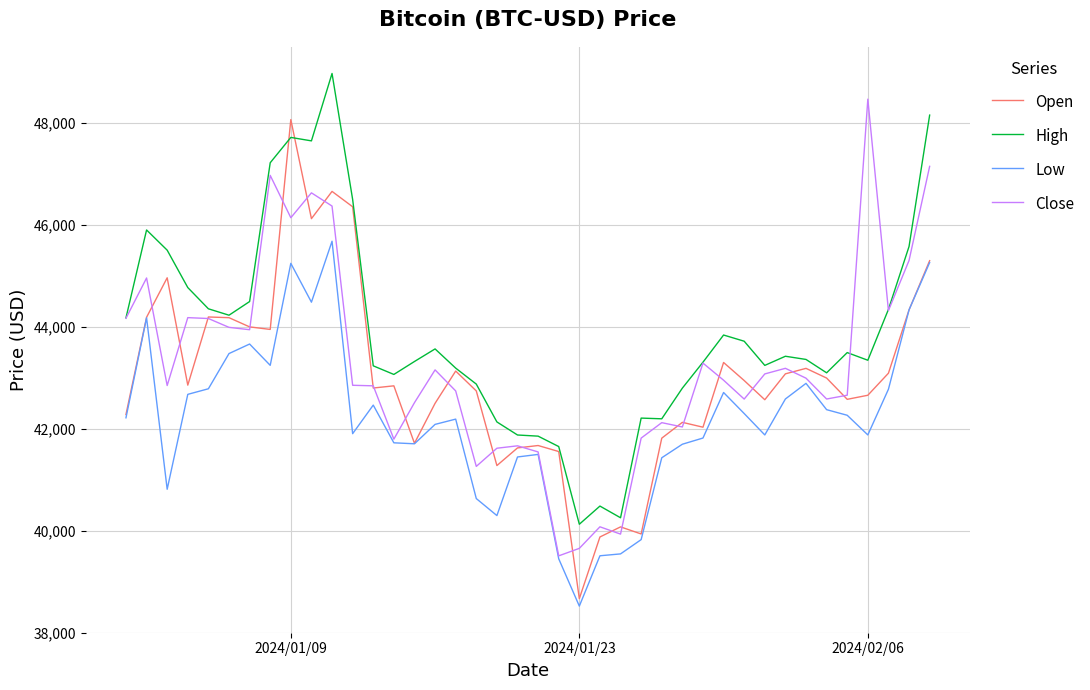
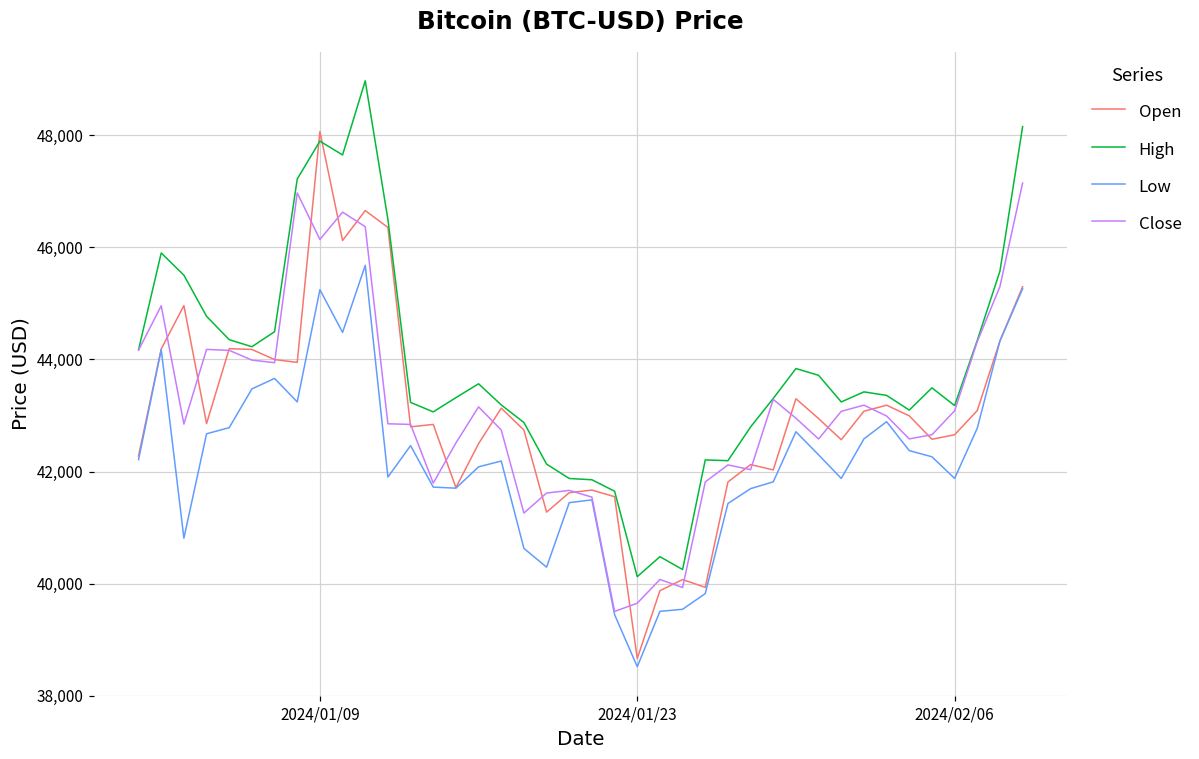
High, 2024/01/09: 47,700 -> 47,900
High, 2024/02/06: 43,300 -> 43,200
Close, 2024/02/06: 48,500 -> 43,100
